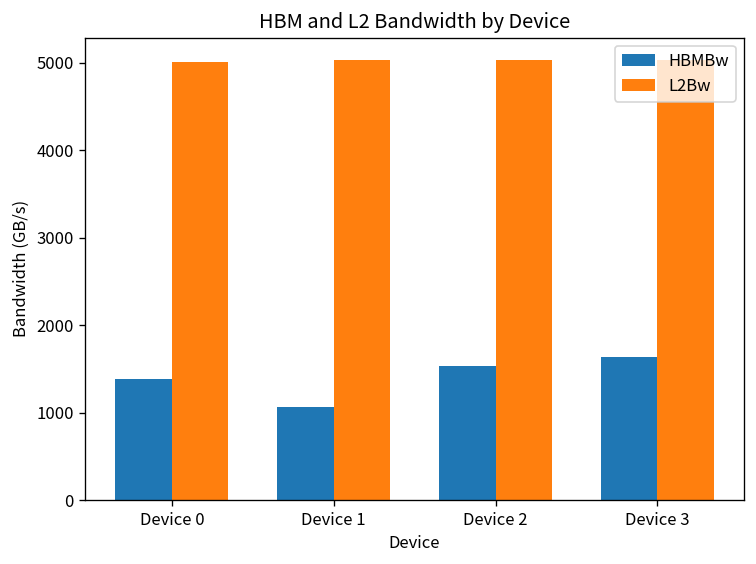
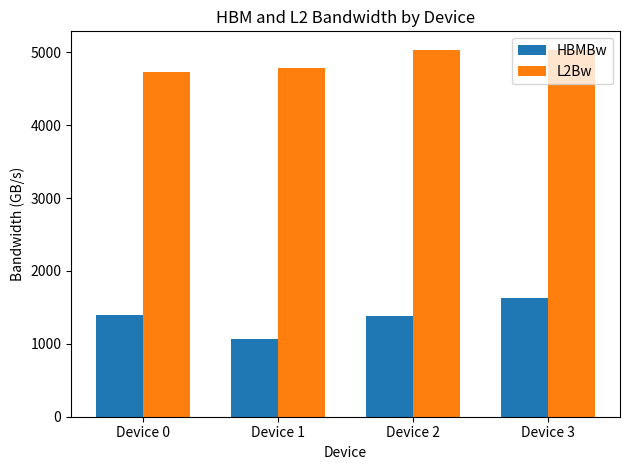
L2Bw, Device 0: 5000 -> 4700
L2Bw, Device 1: 5000 -> 4800
HBMBw, Device 2: 1500 -> 1400
